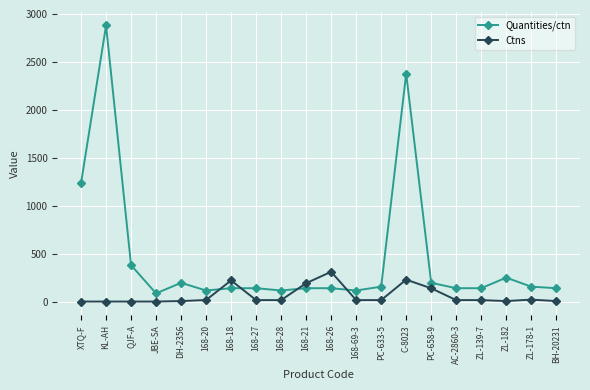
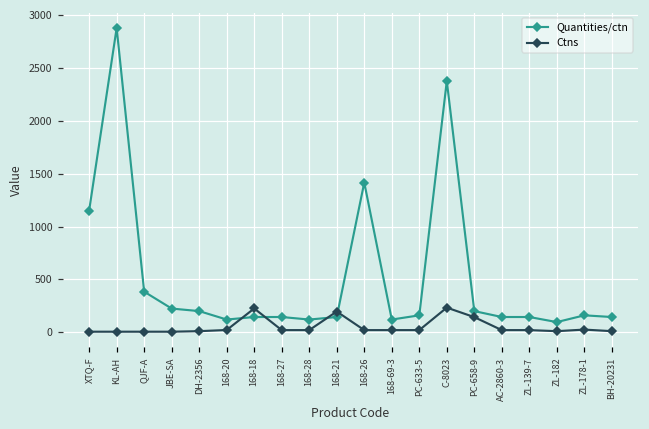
Quantities/ctn, XTQ-F: 1240 -> 1150
Quantities/ctn, JBE-SA: 100 -> 200
Quantities/ctn, 168-26: 100 -> 1400
Ctns, 168-26: 300 -> 0
Quantities/ctn, ZL-182: 300 -> 100
